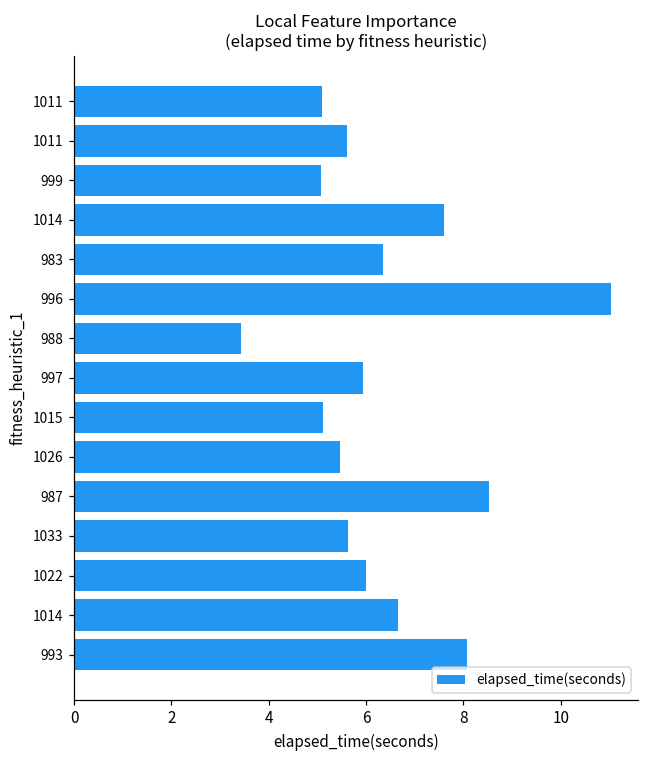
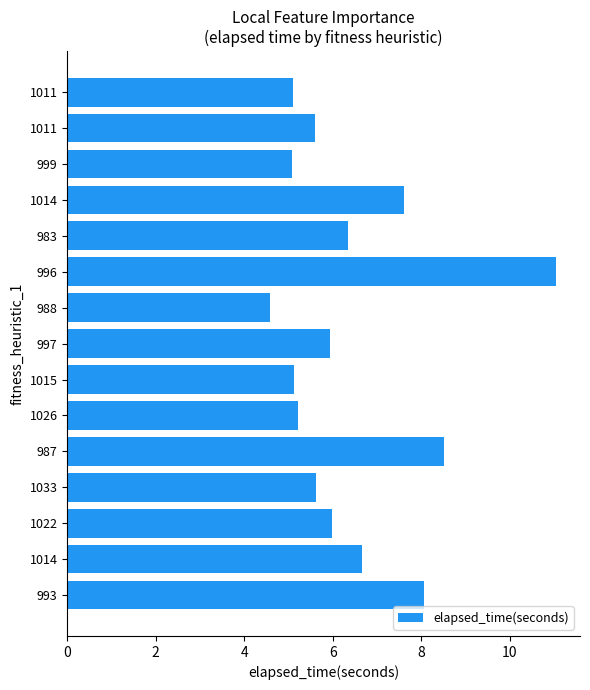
988: 3.4 -> 4.6
1026: 5.5 -> 5.2
